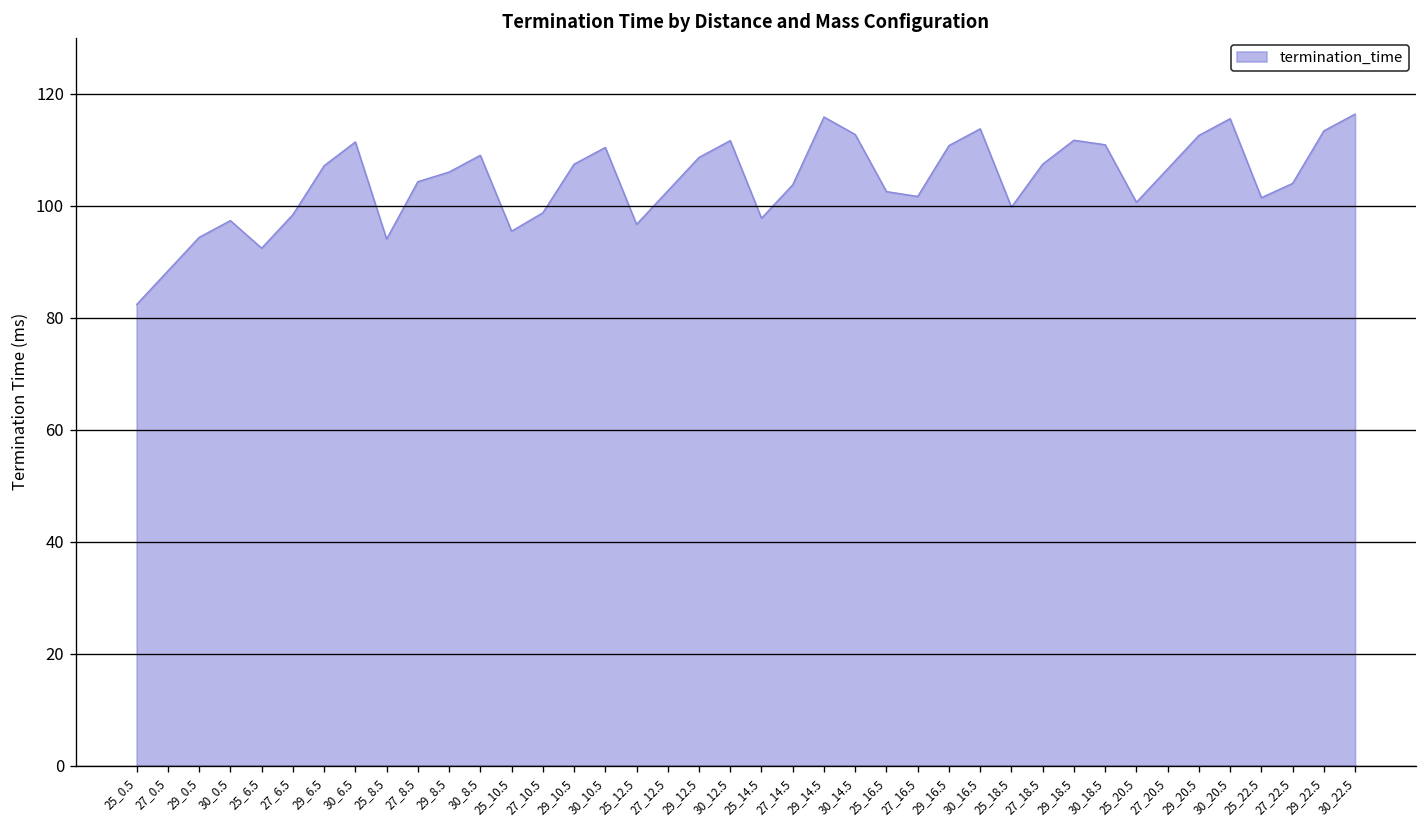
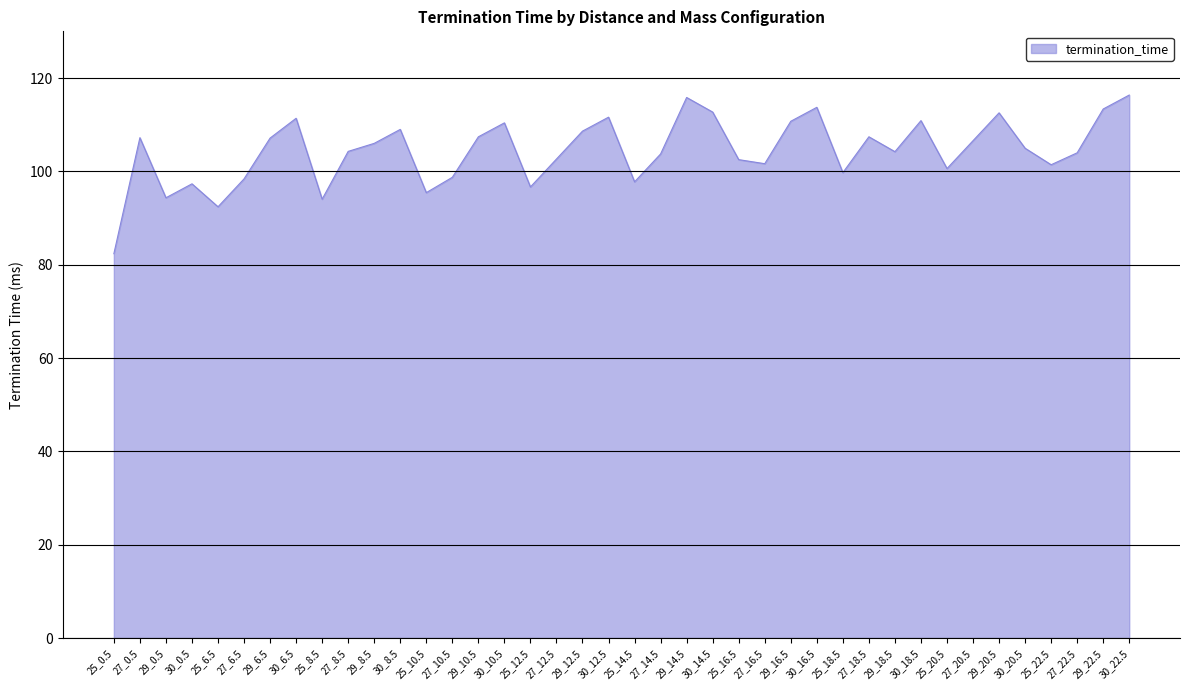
27_0.5: 88 -> 107
29_18.5: 112 -> 104
30_20.5: 116 -> 105
